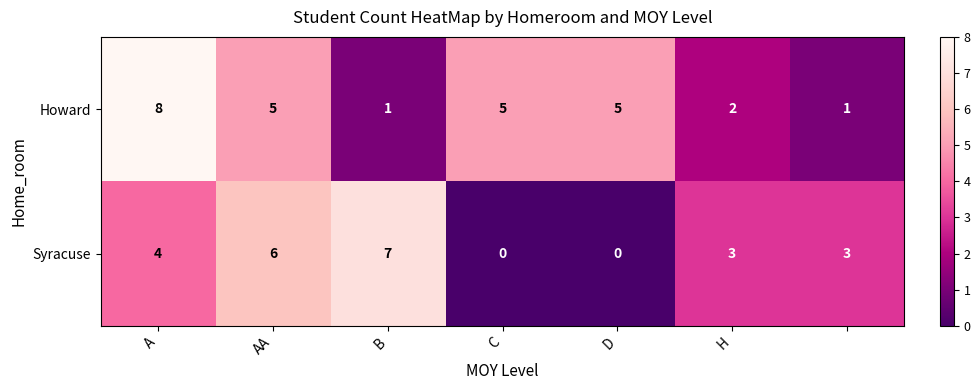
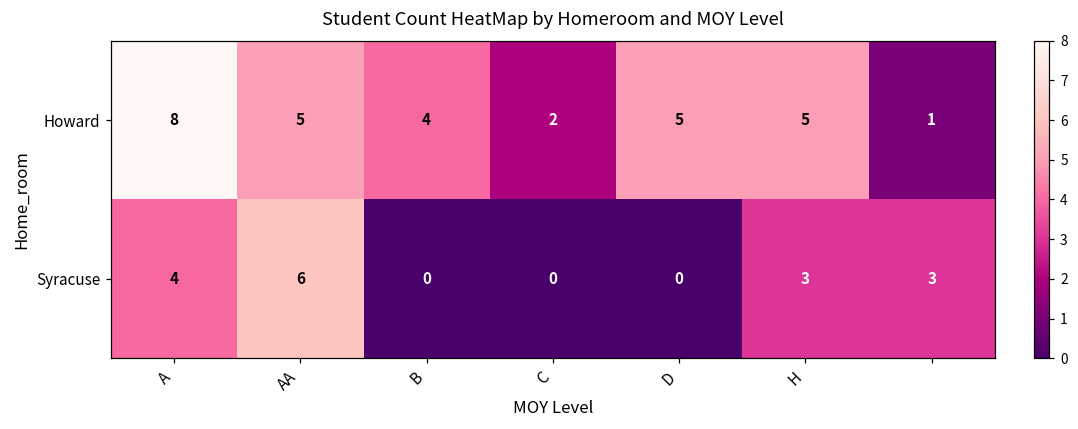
Howard, B: 1 -> 4
Howard, C: 5 -> 2
Howard, H: 2 -> 5
Syracuse, B: 7 -> 0
